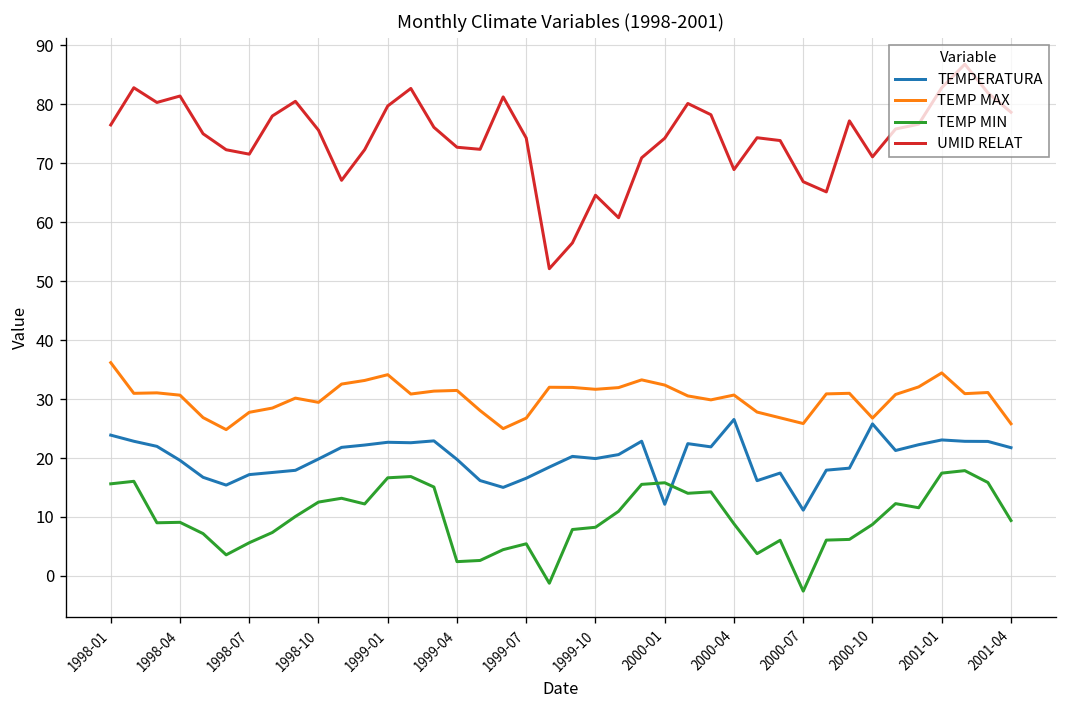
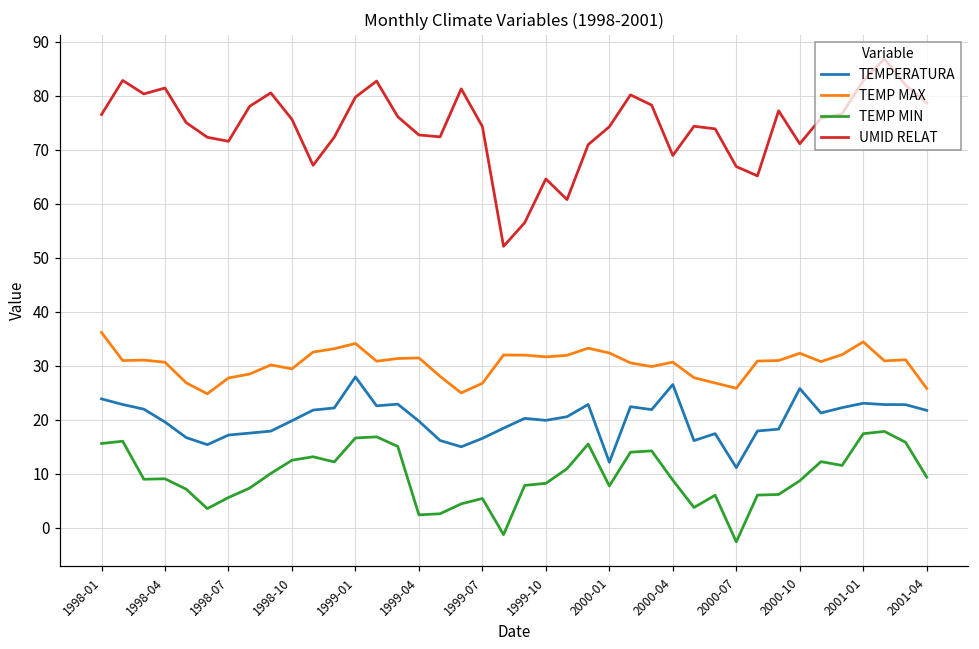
TEMPERATURA, 1999-01: 23 -> 28
TEMP MIN, 2000-01: 16 -> 8
TEMP MAX, 2000-10: 27 -> 32
